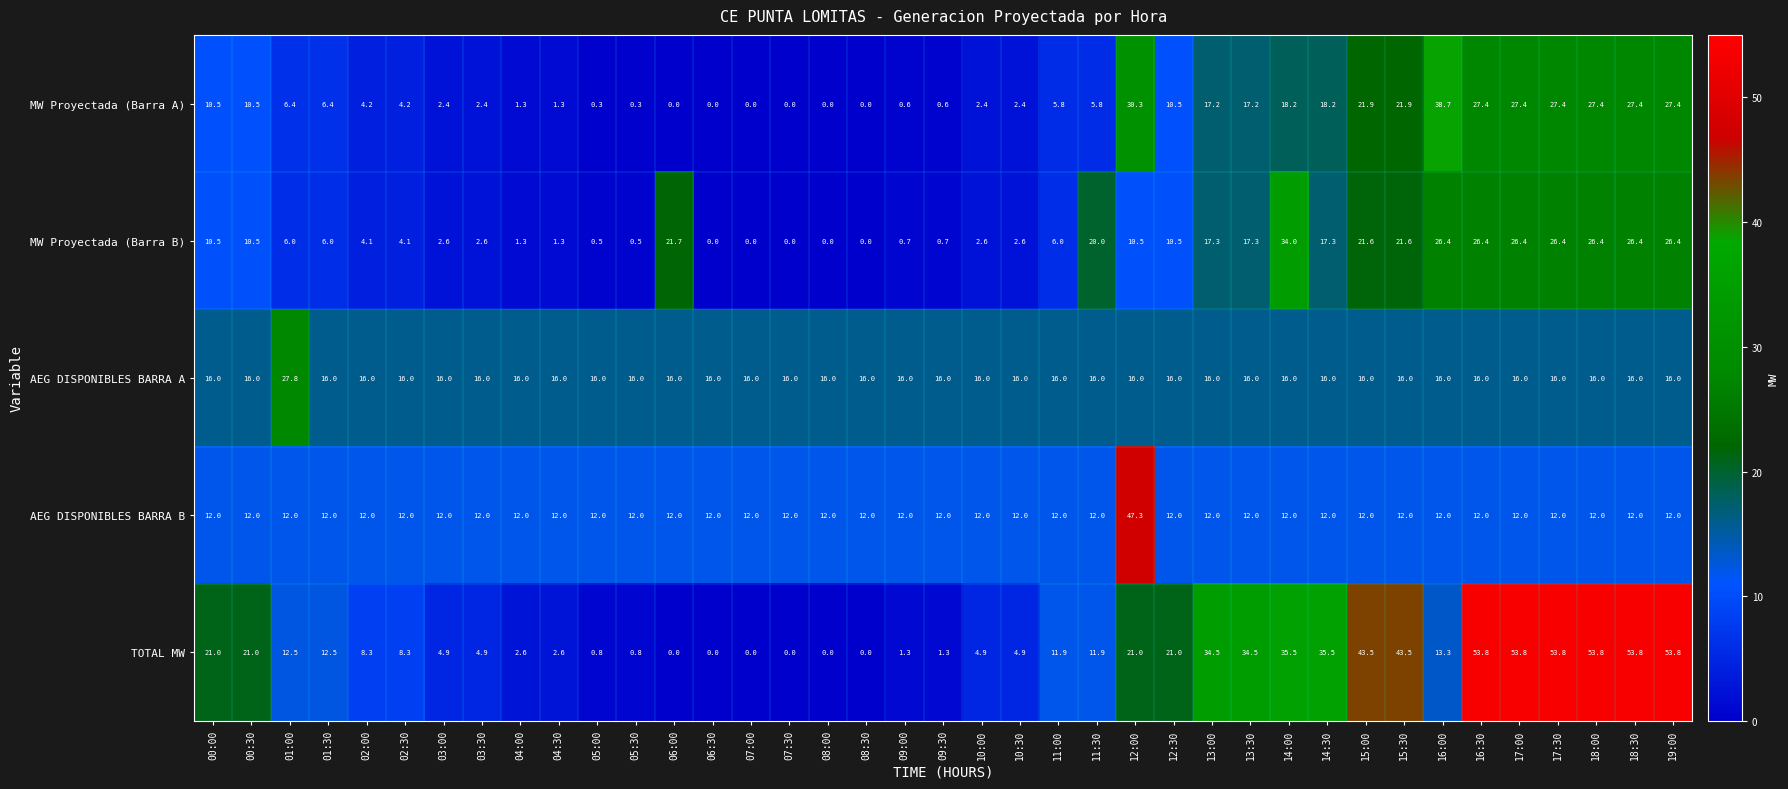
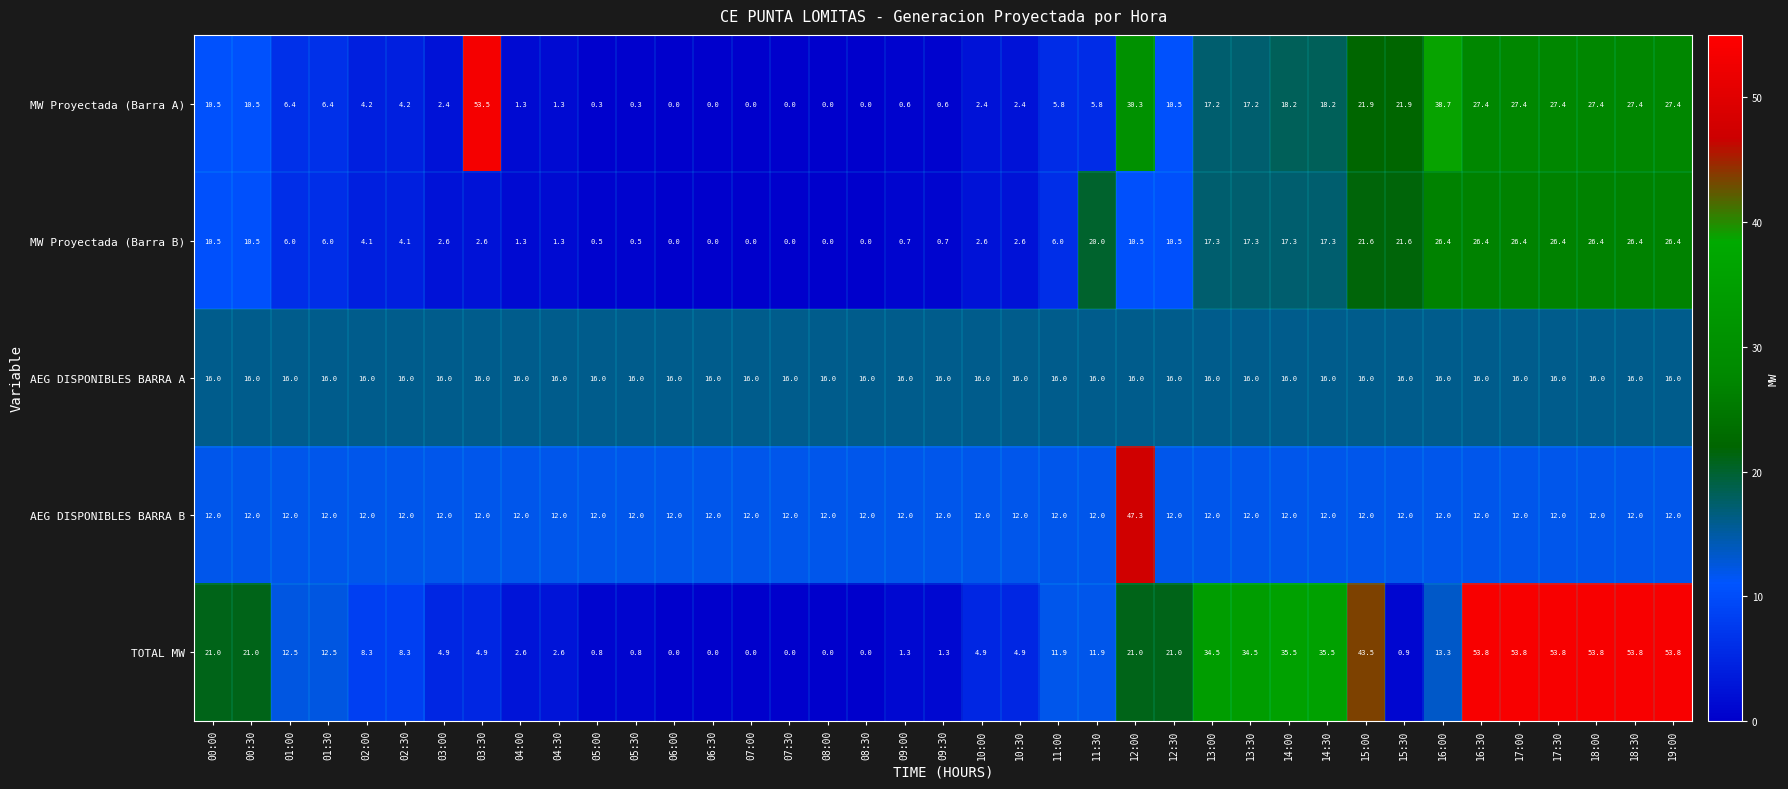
MW Proyectada (Barra A), 03:30: 2.4 -> 53.5
MW Proyectada (Barra B), 06:00: 21.7 -> 0.0
MW Proyectada (Barra B), 14:00: 34.0 -> 17.3
AEG DISPONIBLES BARRA A, 01:00: 27.8 -> 16.0
TOTAL MW, 15:30: 43.5 -> 0.9
